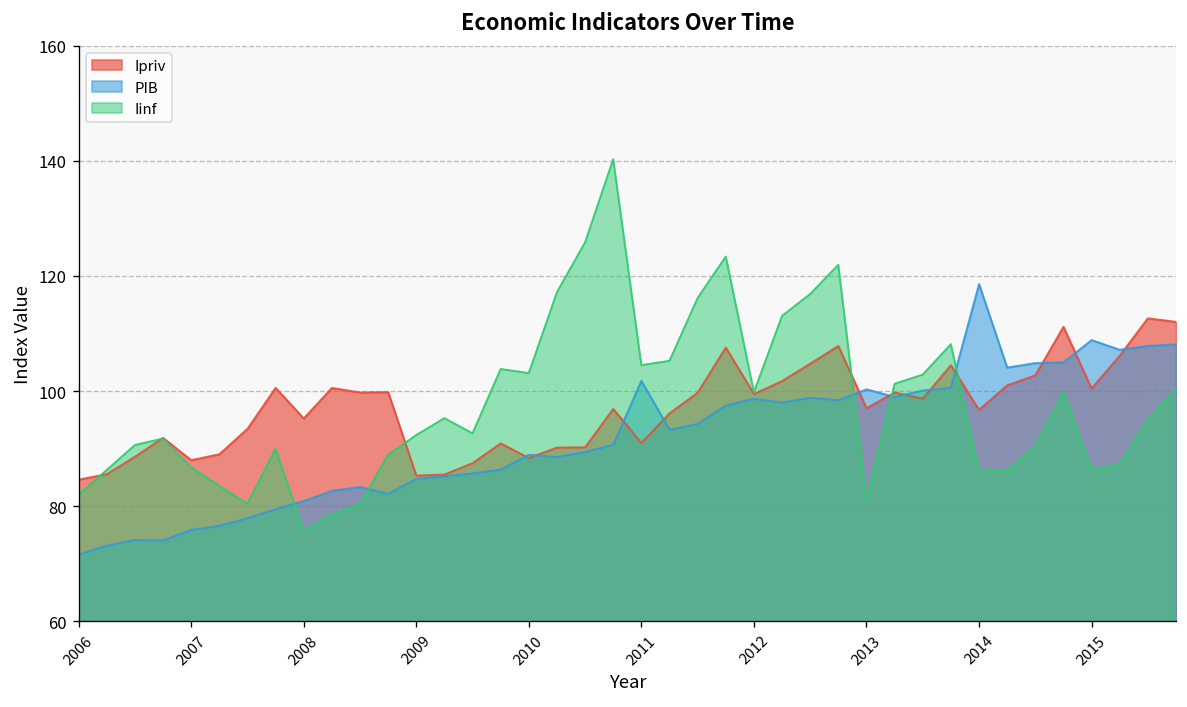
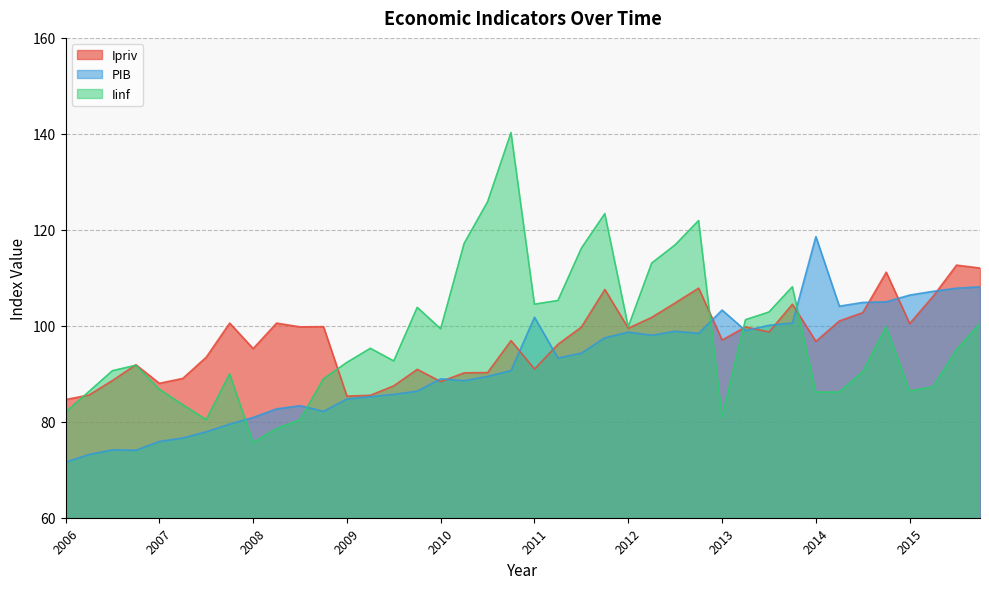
Iinf, 2010: 103 -> 99
PIB, 2013: 100 -> 103
PIB, 2015: 109 -> 106
